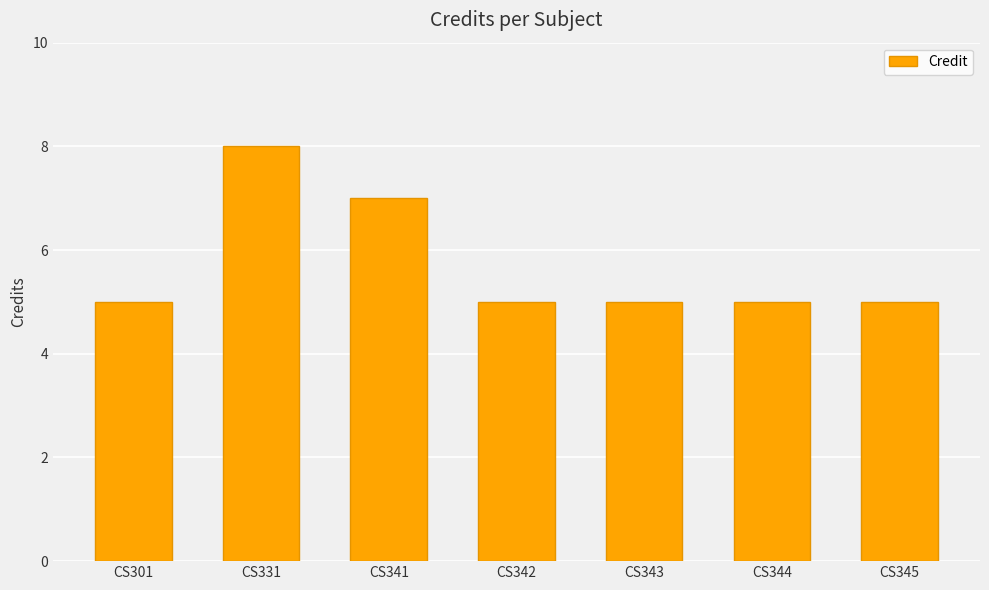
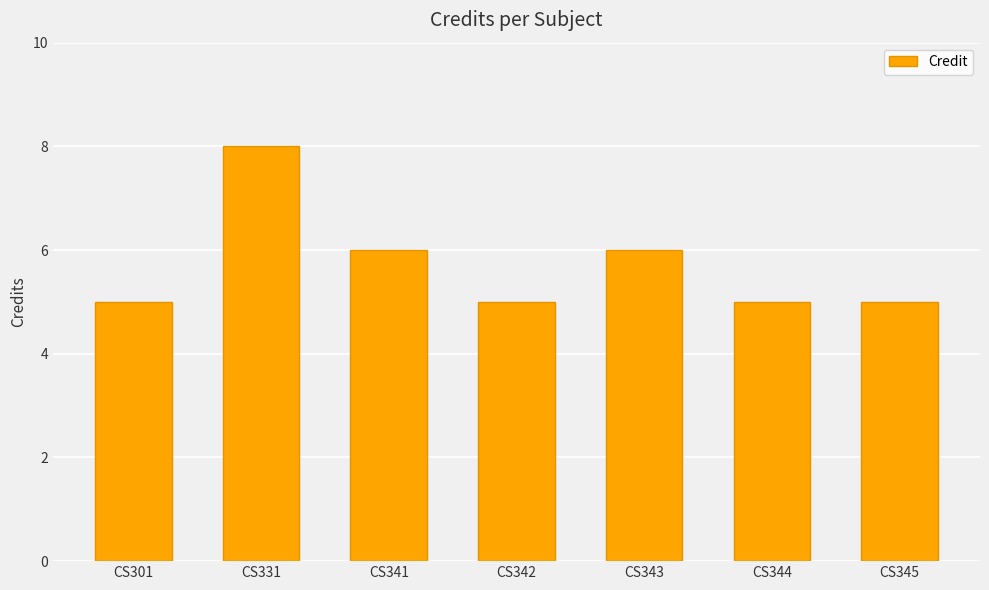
CS341: 7 -> 6
CS343: 5 -> 6
